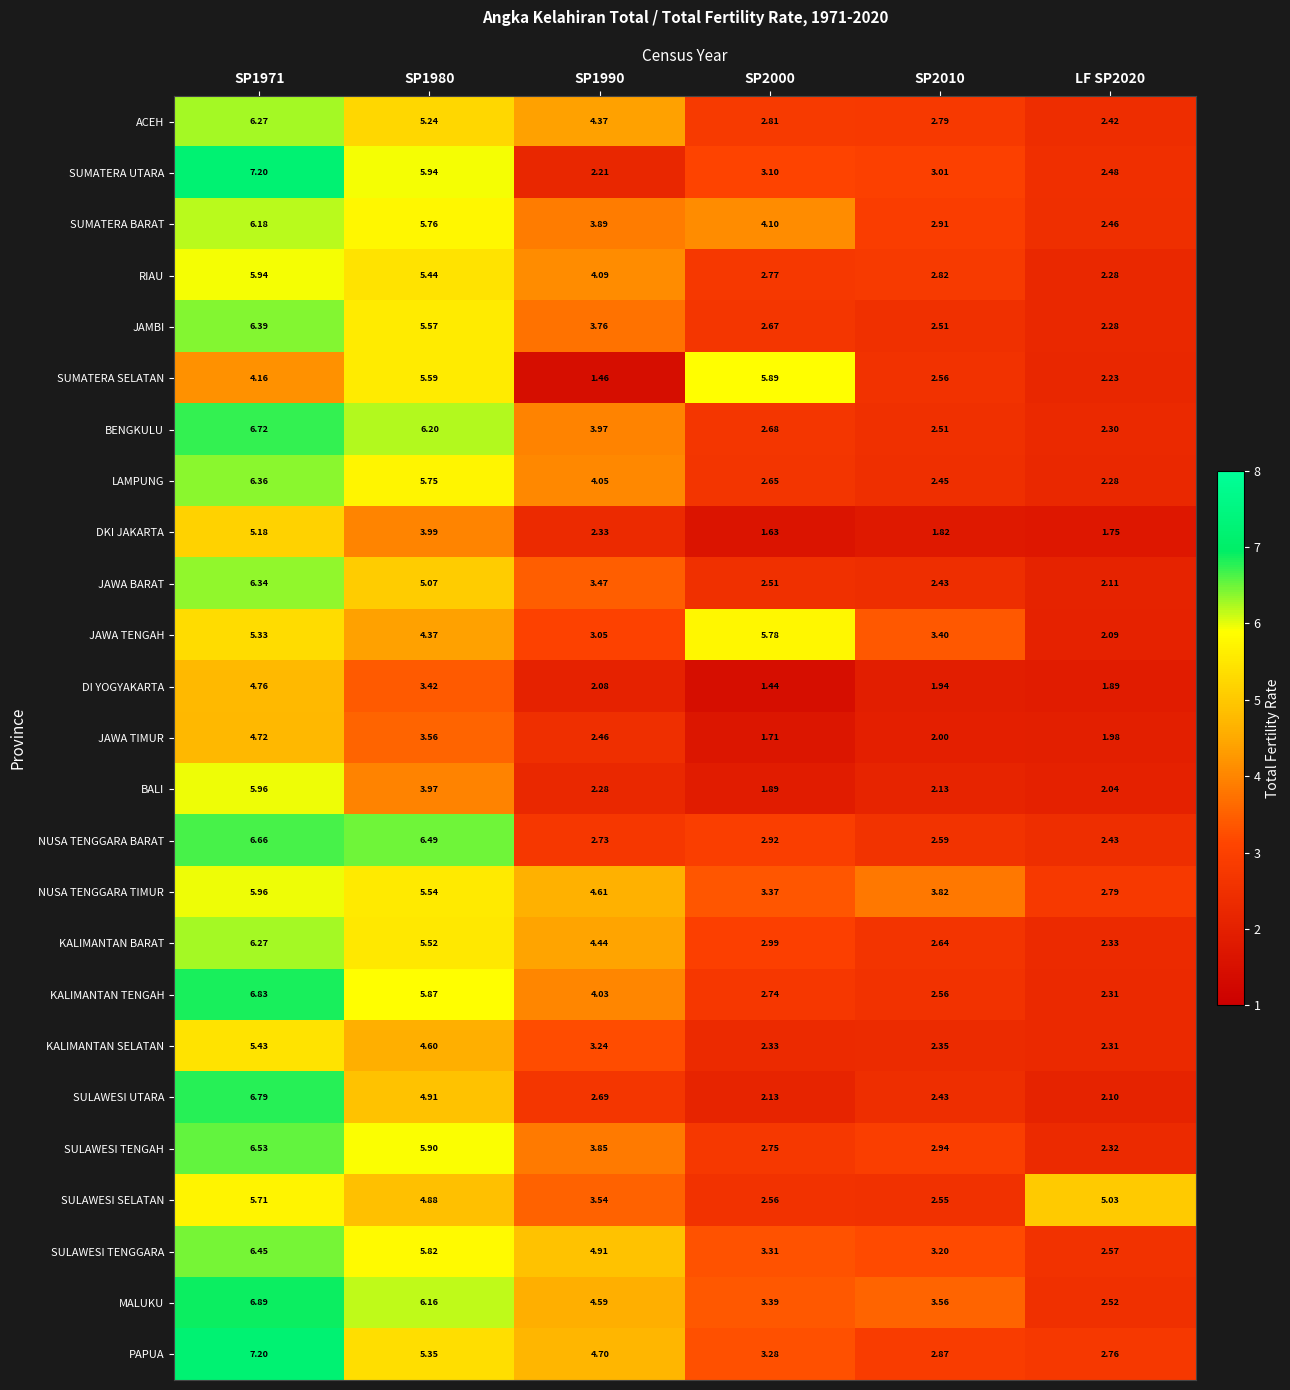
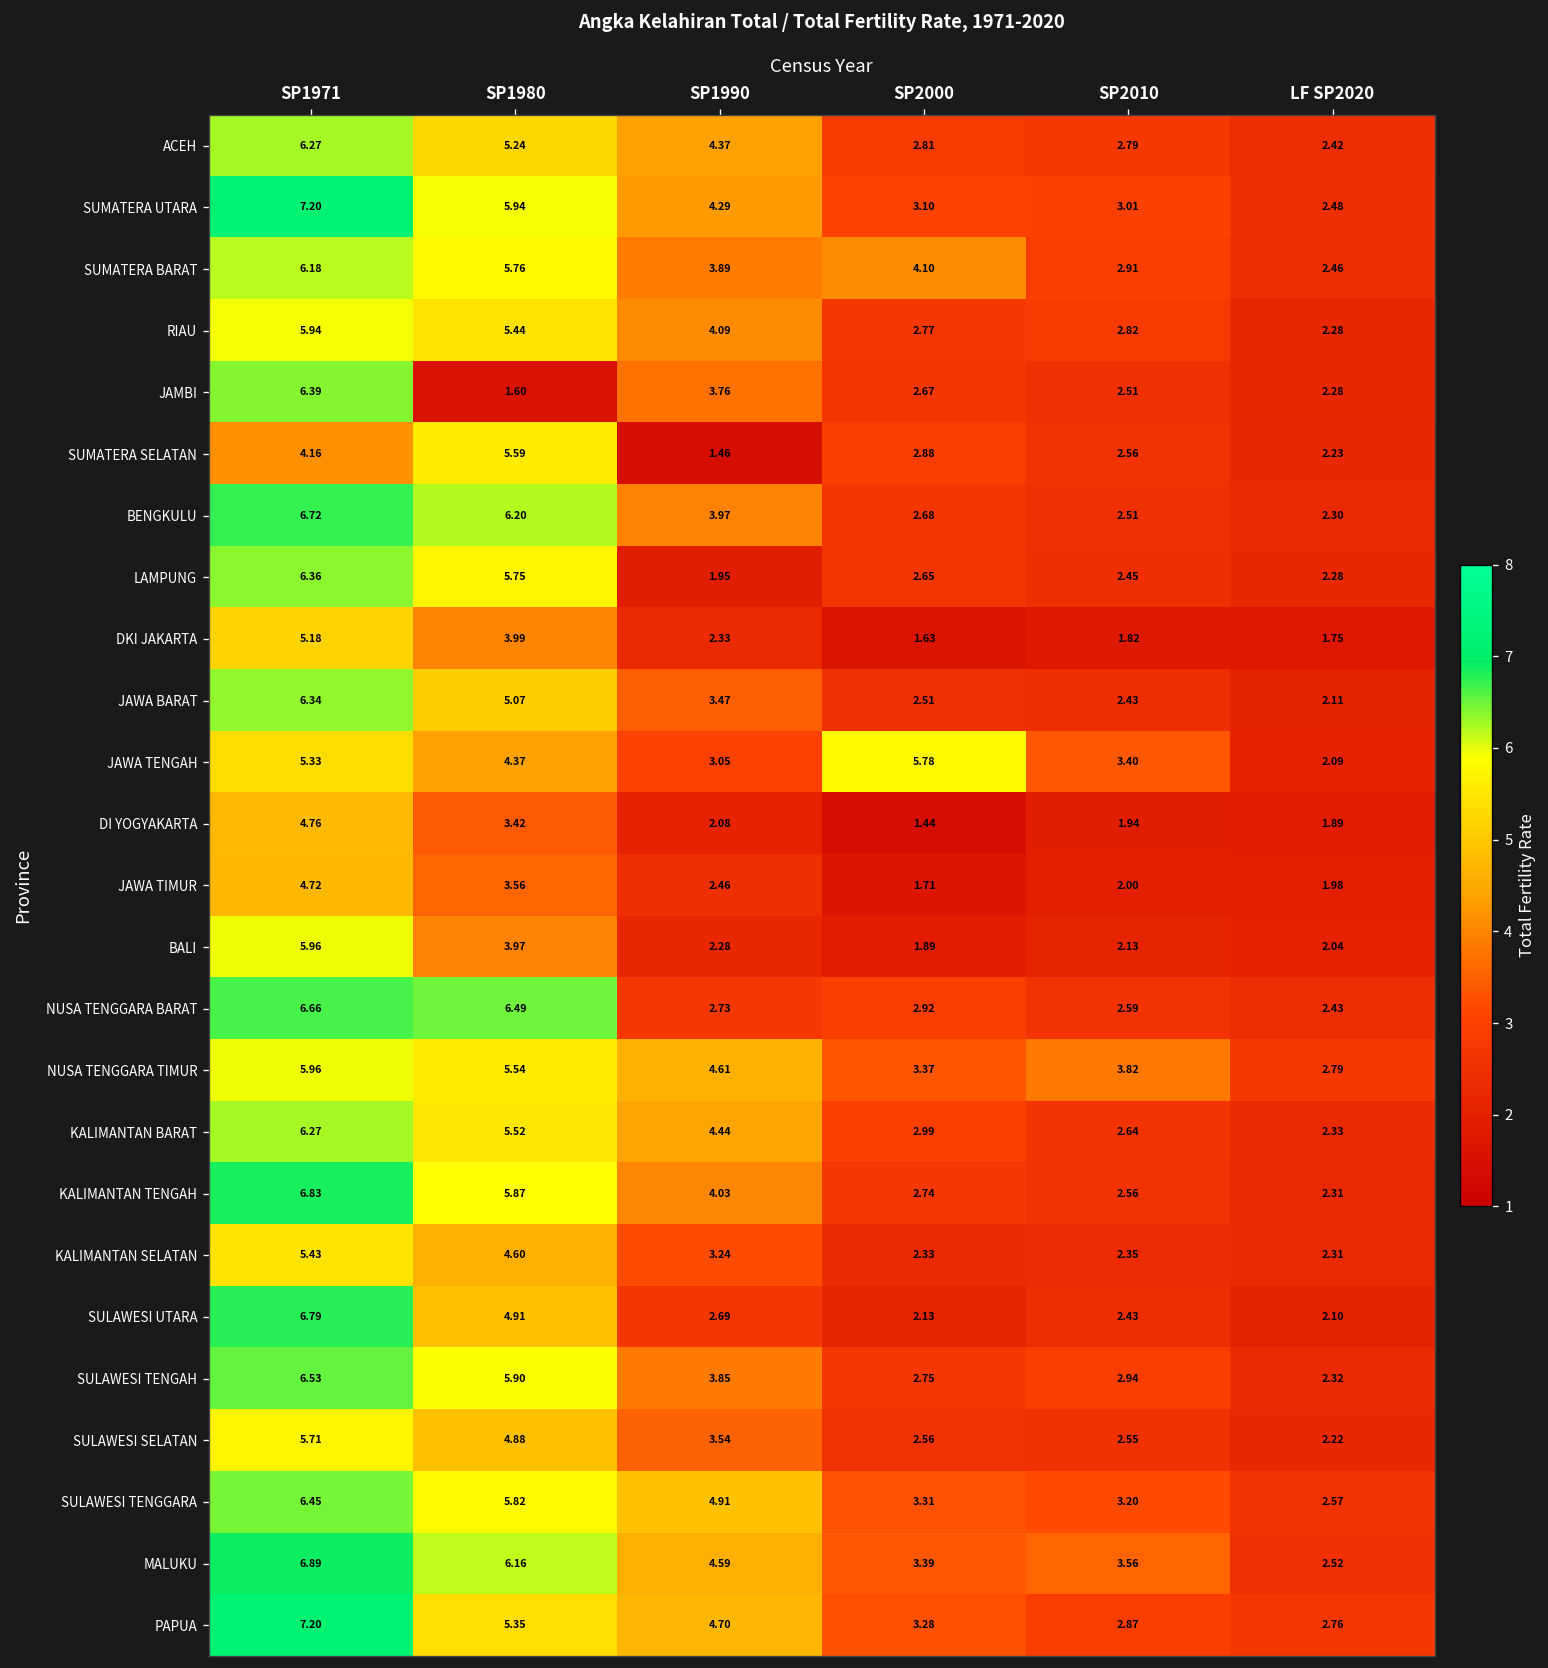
SUMATERA UTARA, SP1990: 2.21 -> 4.29
JAMBI, SP1980: 5.57 -> 1.60
SUMATERA SELATAN, SP2000: 5.89 -> 2.88
LAMPUNG, SP1990: 4.05 -> 1.95
SULAWESI SELATAN, LF SP2020: 5.03 -> 2.22
